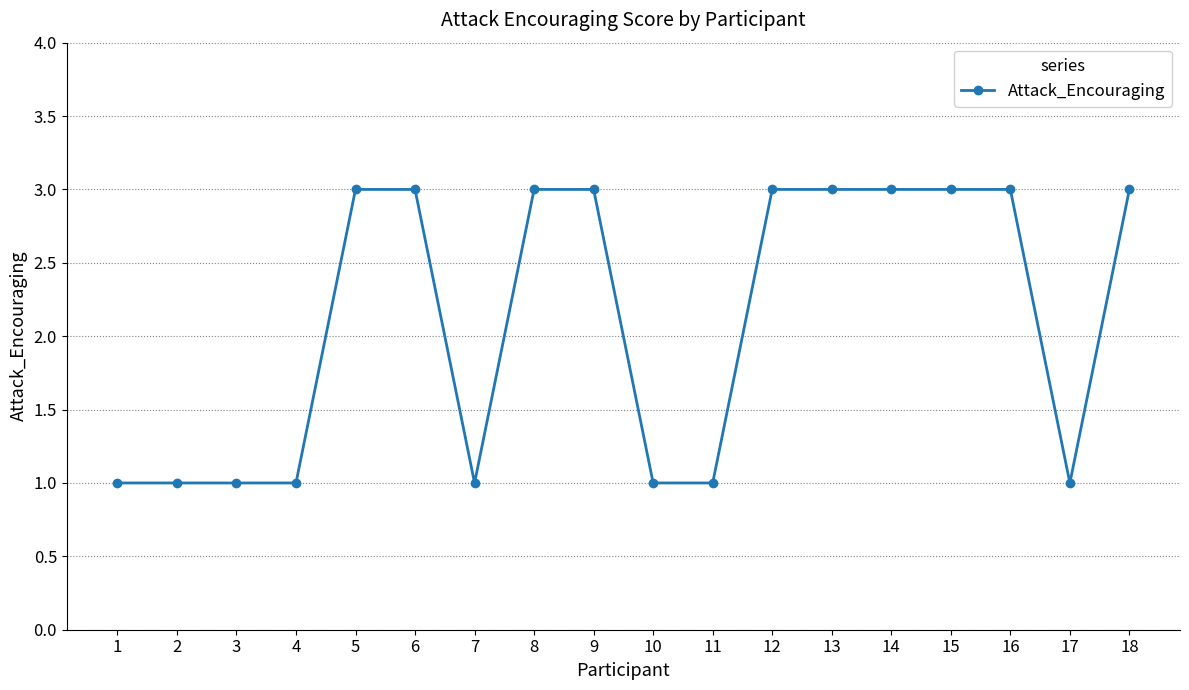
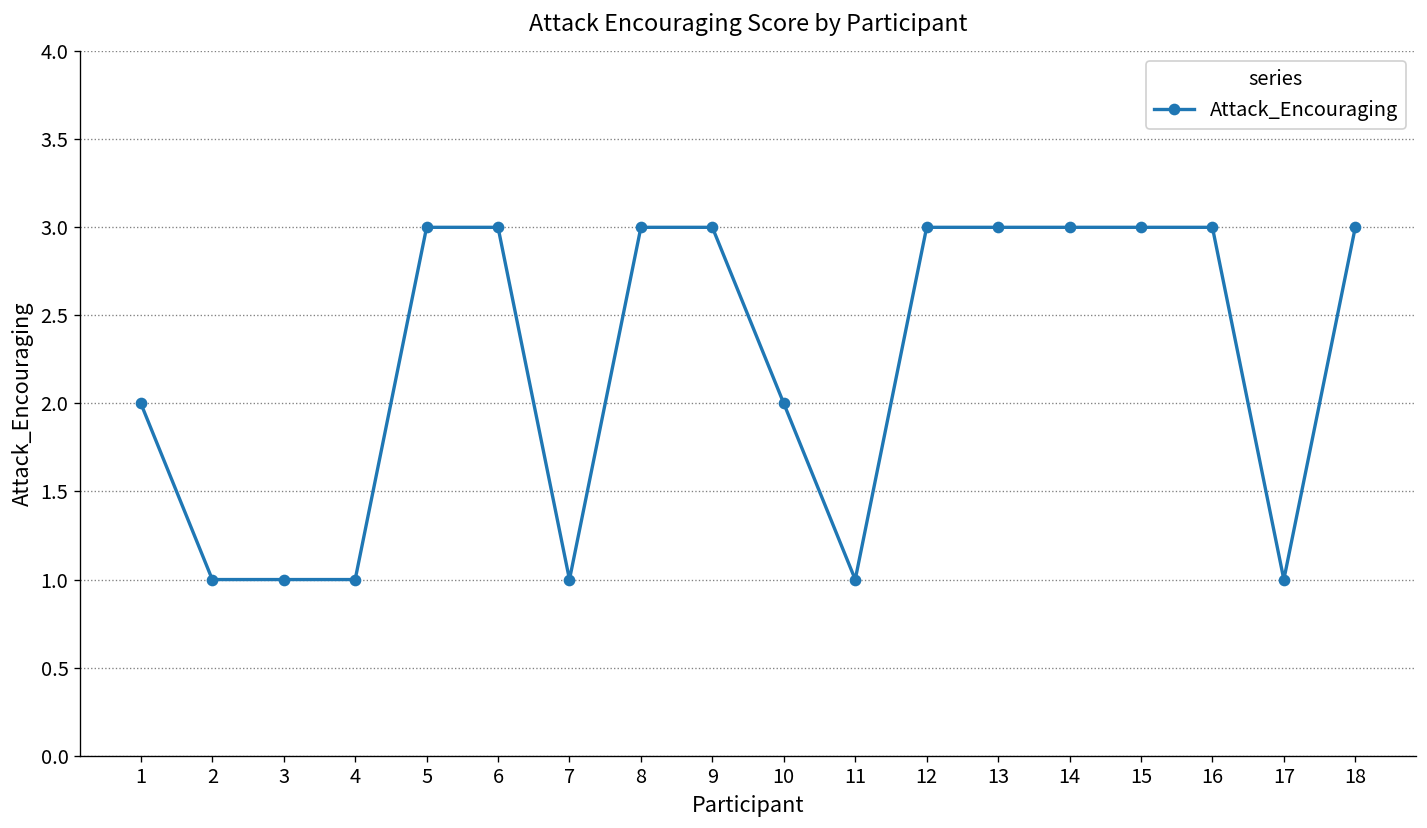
1: 1 -> 2
10: 1 -> 2
